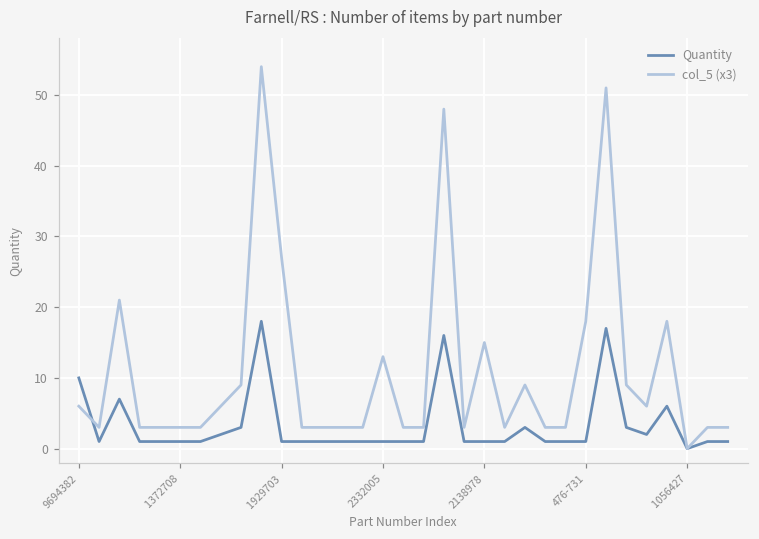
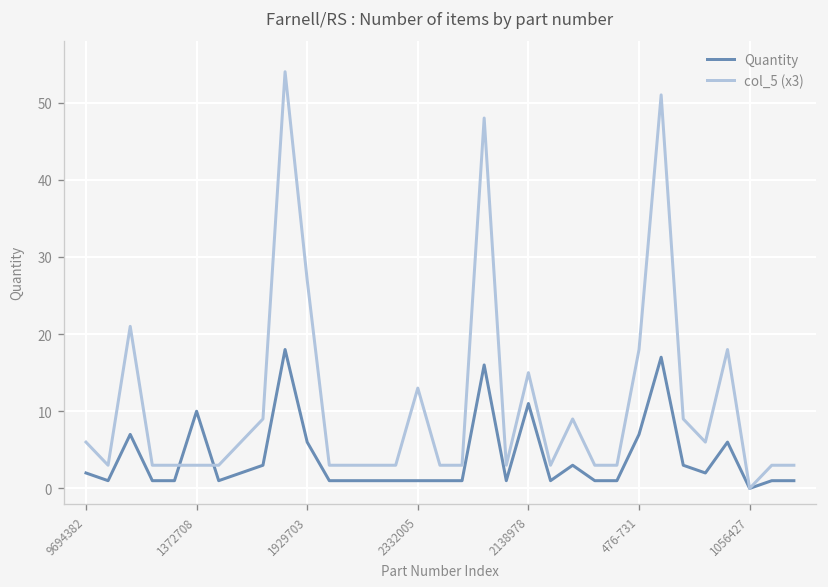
Quantity, 9694382: 10 -> 2
Quantity, 1372708: 1 -> 10
Quantity, 1929703: 1 -> 6
Quantity, 2138978: 1 -> 11
Quantity, 476-731: 1 -> 7
